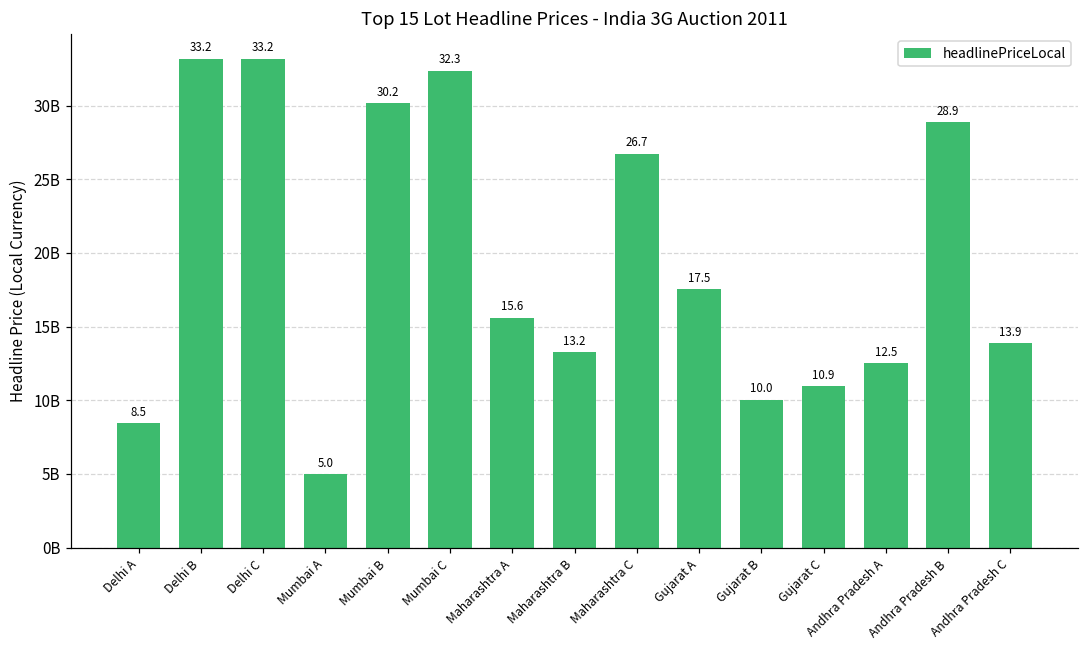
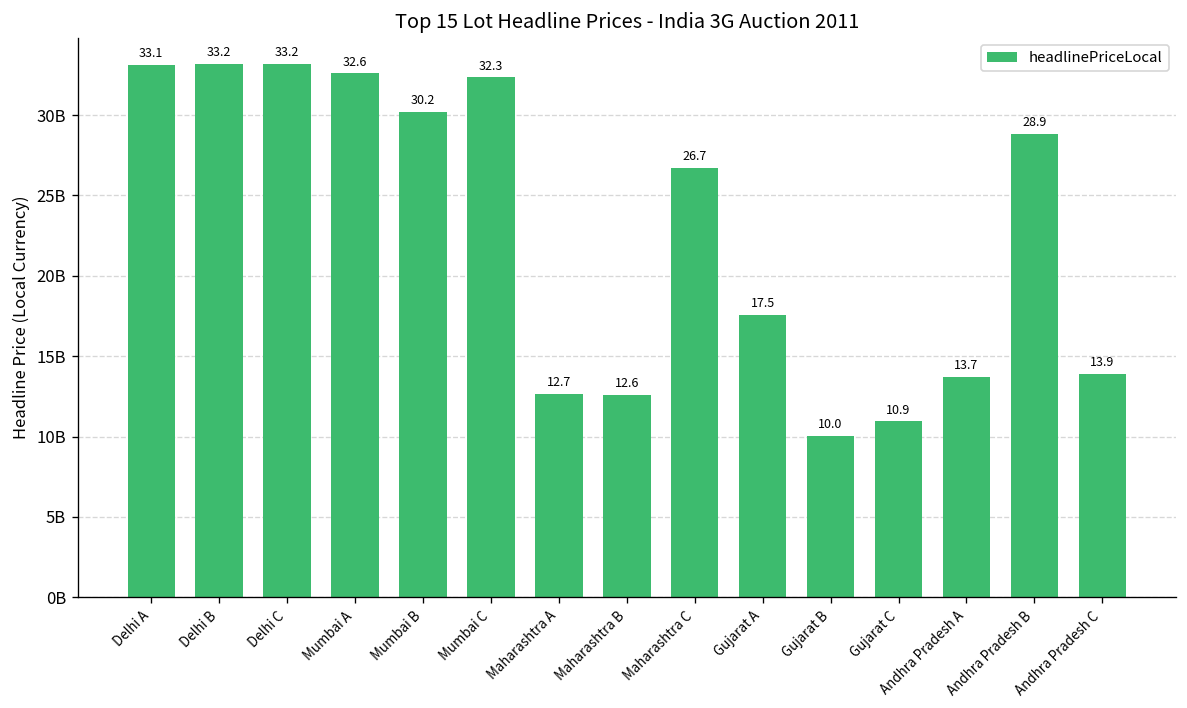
Delhi A: 8.5 -> 33.1
Mumbai A: 5.0 -> 32.6
Maharashtra A: 15.6 -> 12.7
Maharashtra B: 13.2 -> 12.6
Andhra Pradesh A: 12.5 -> 13.7
